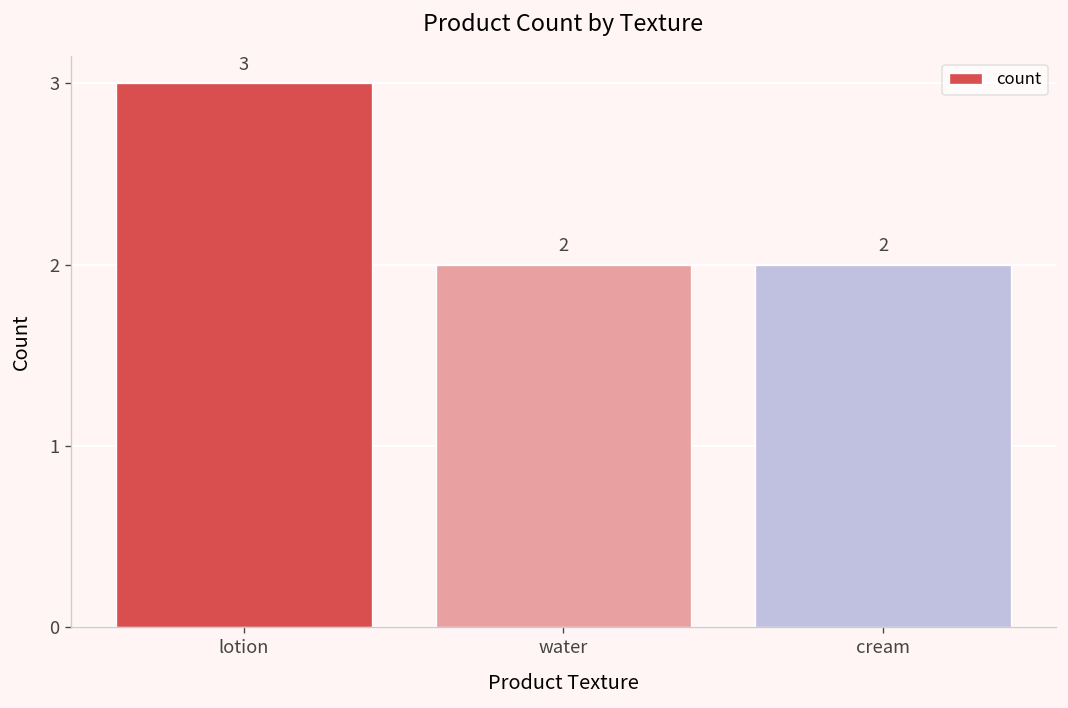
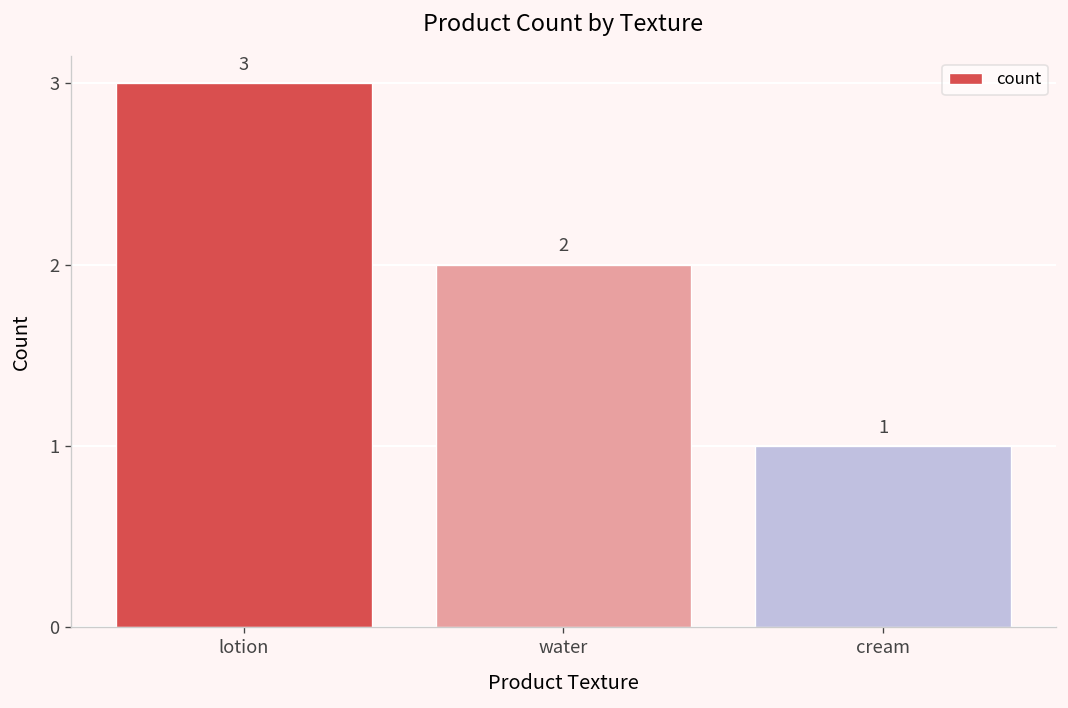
cream: 2 -> 1
